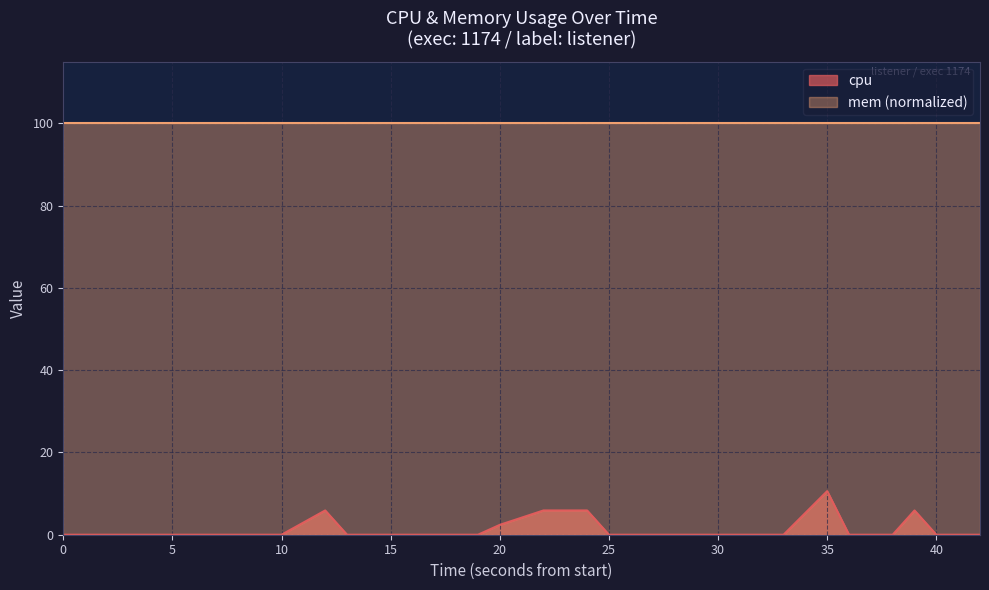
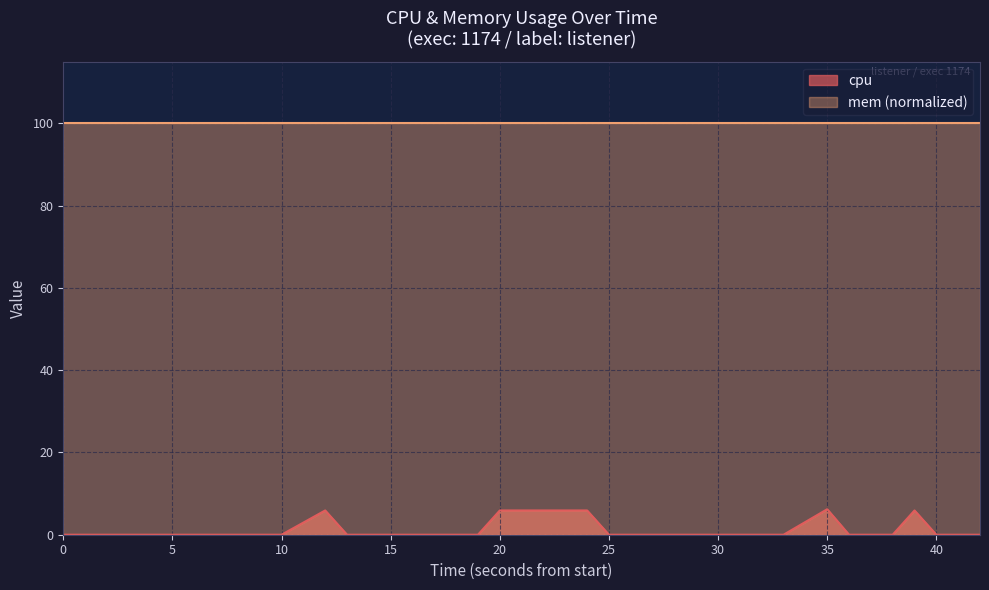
cpu, 20: 2 -> 6
cpu, 35: 11 -> 6
